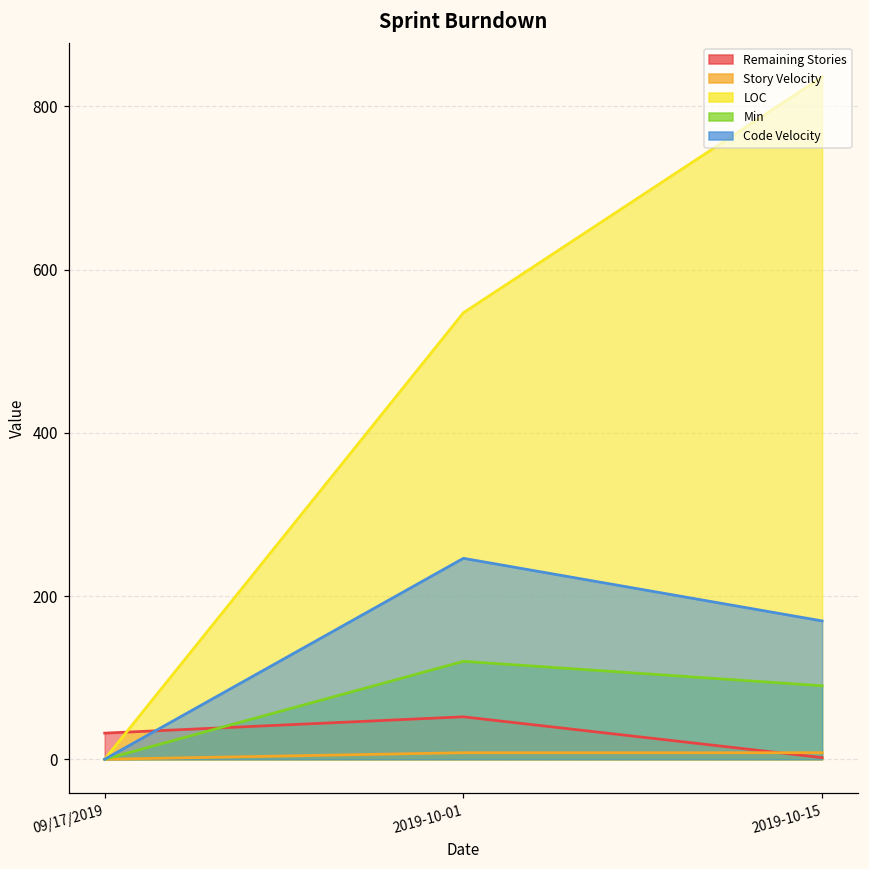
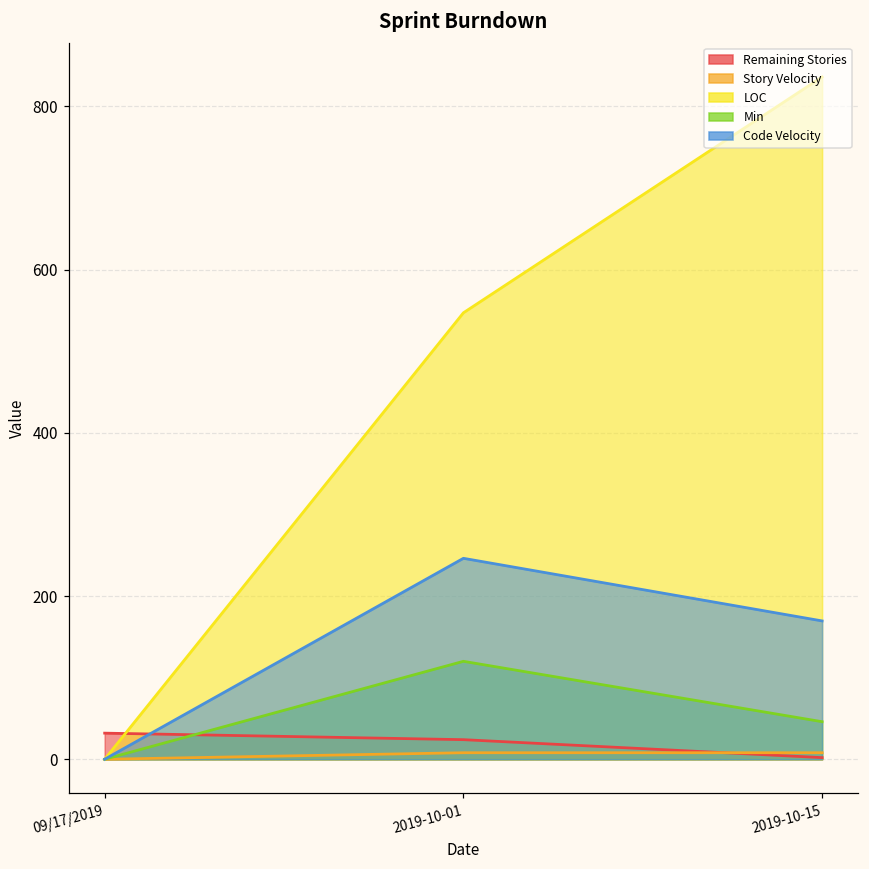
Remaining Stories, 2019-10-01: 50 -> 20
Min, 2019-10-15: 90 -> 50
